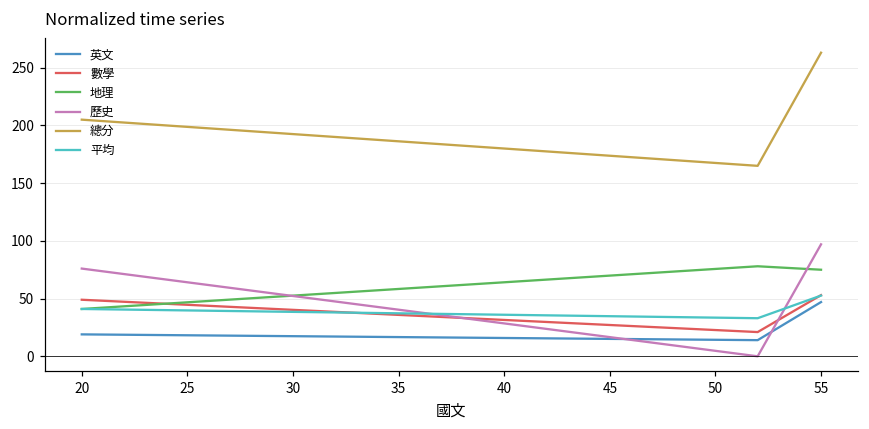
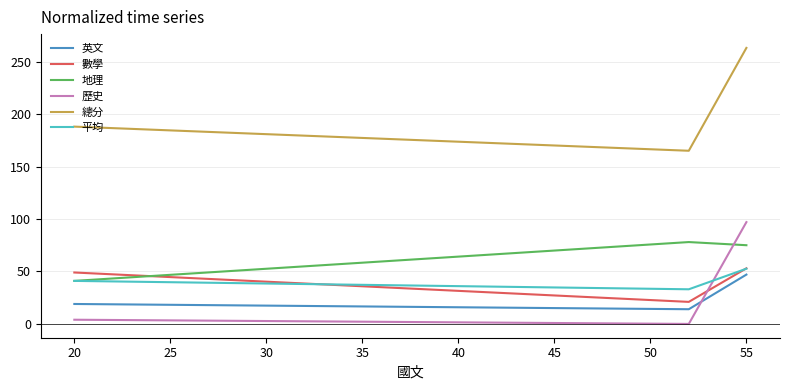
歷史, 20: 76 -> 4
總分, 20: 205 -> 188
